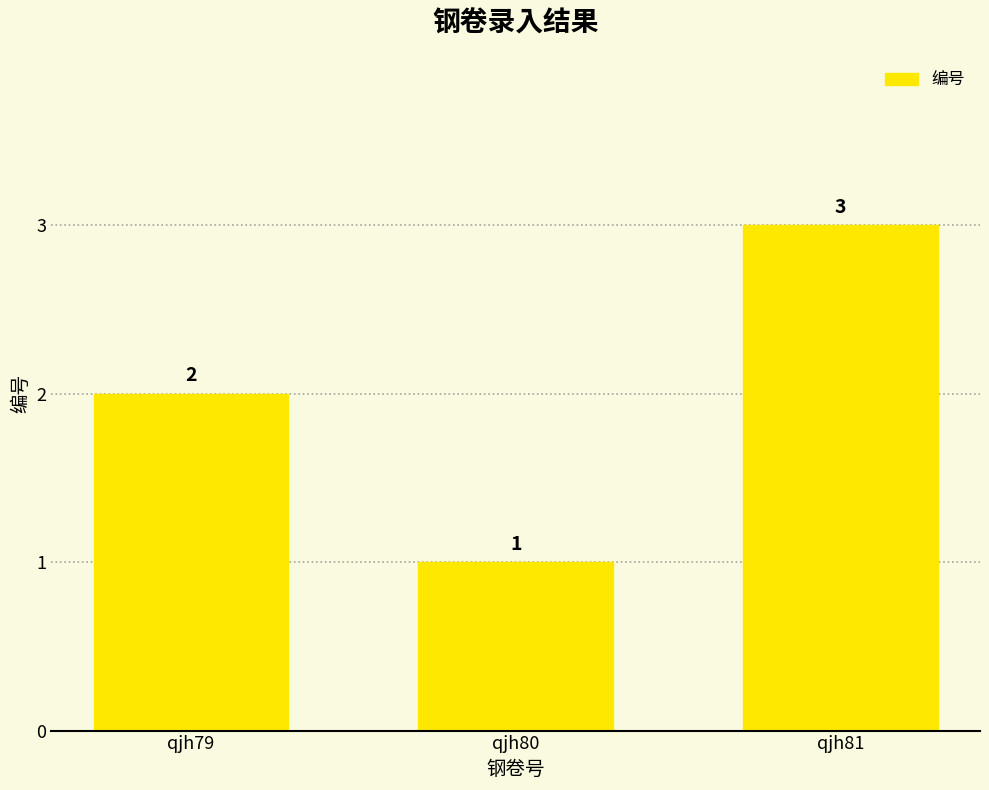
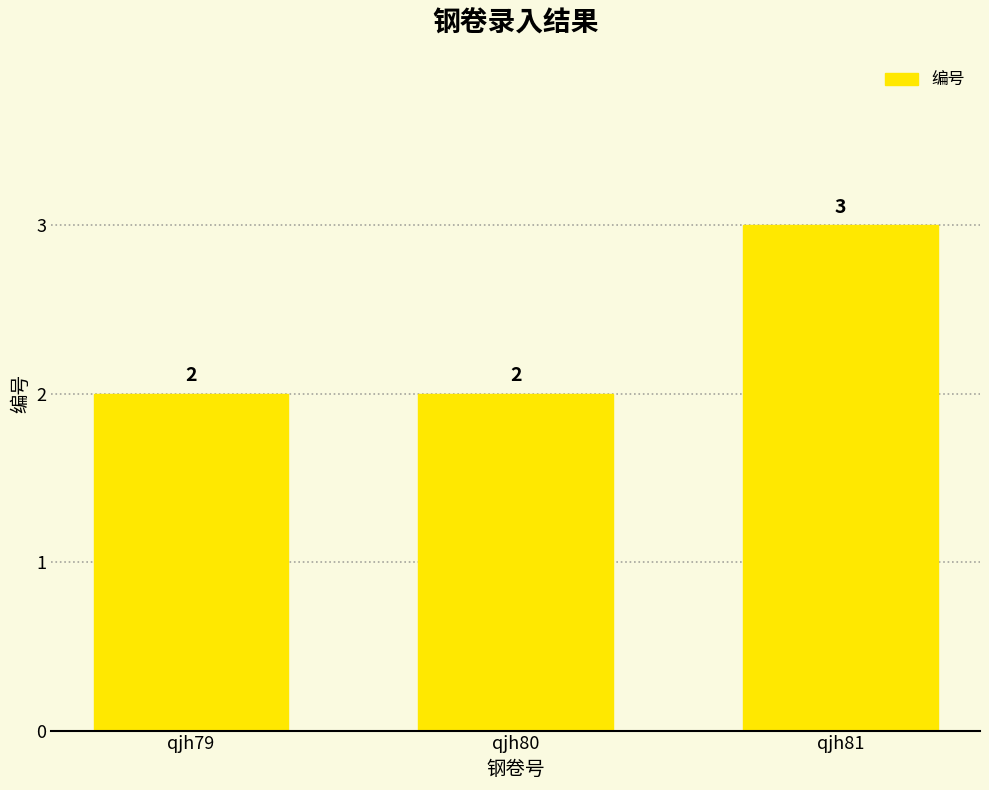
qjh80: 1 -> 2
